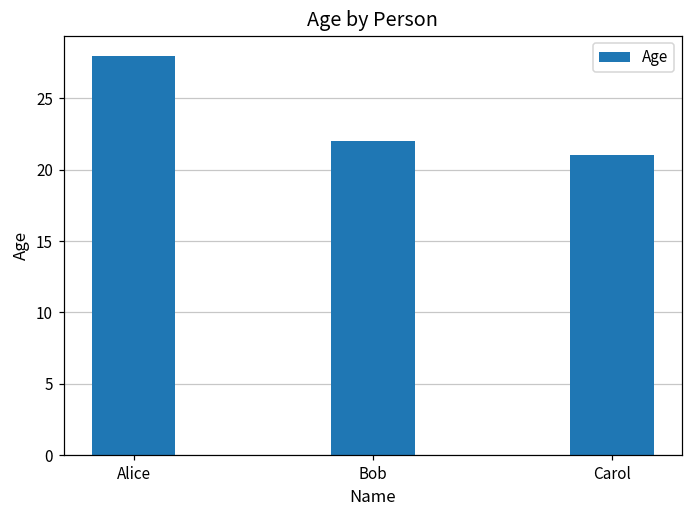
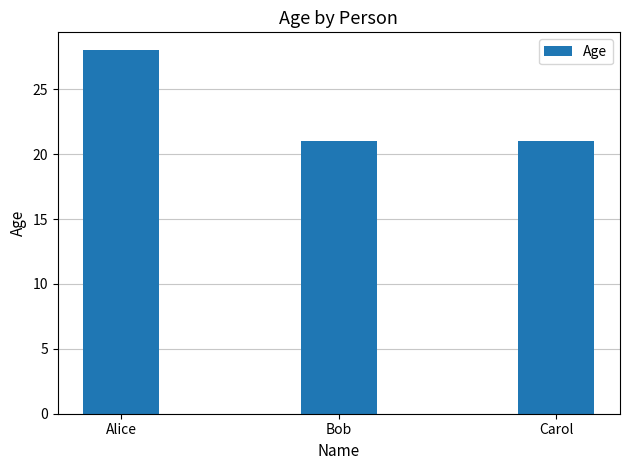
Bob: 22 -> 21
